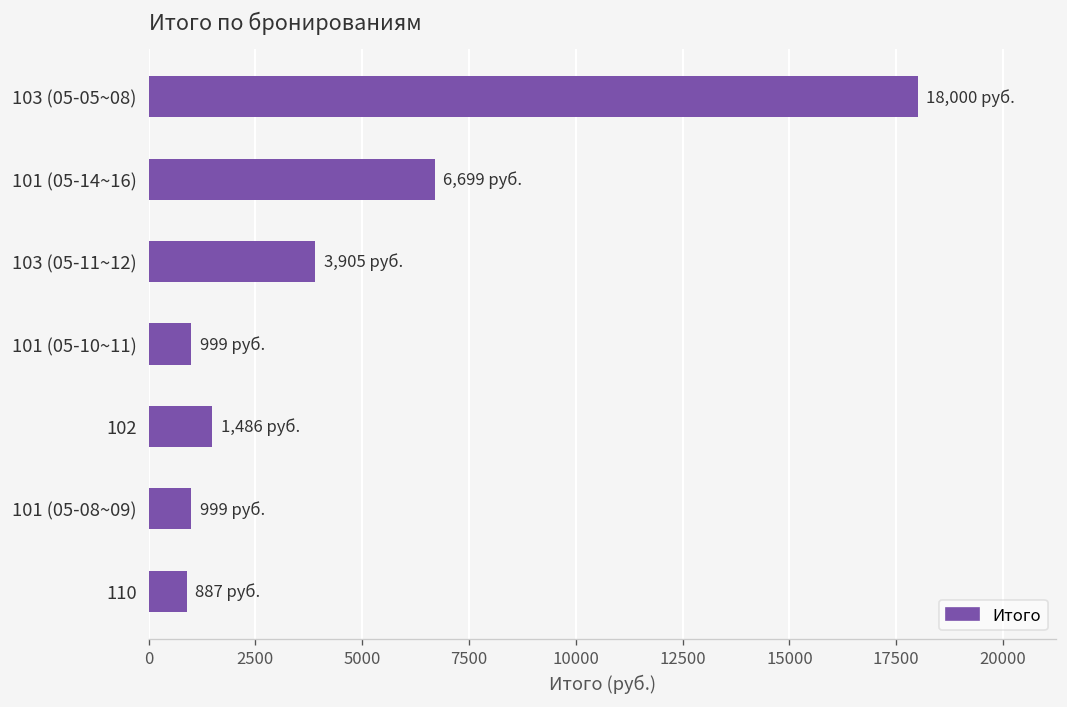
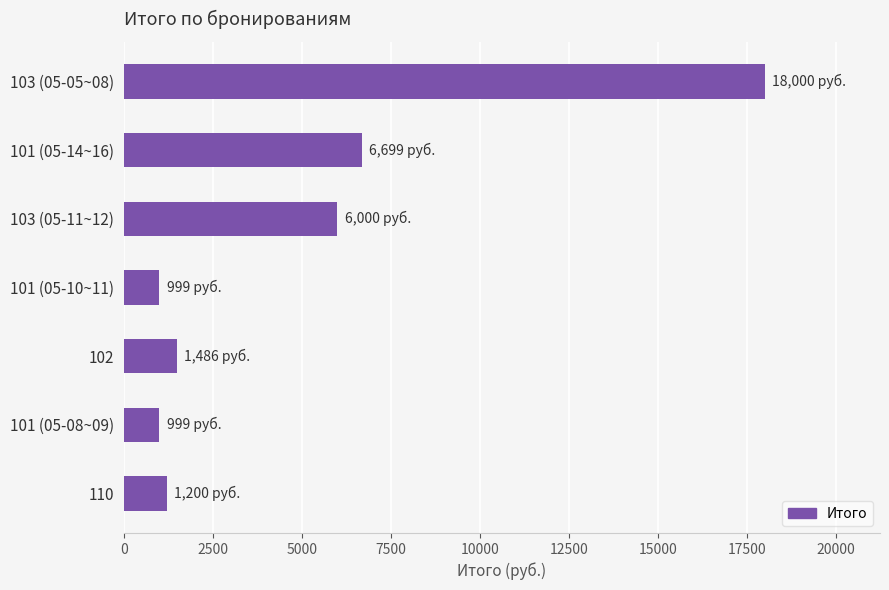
103 (05-11~12): 3,905 -> 6,000
110: 887 -> 1,200
